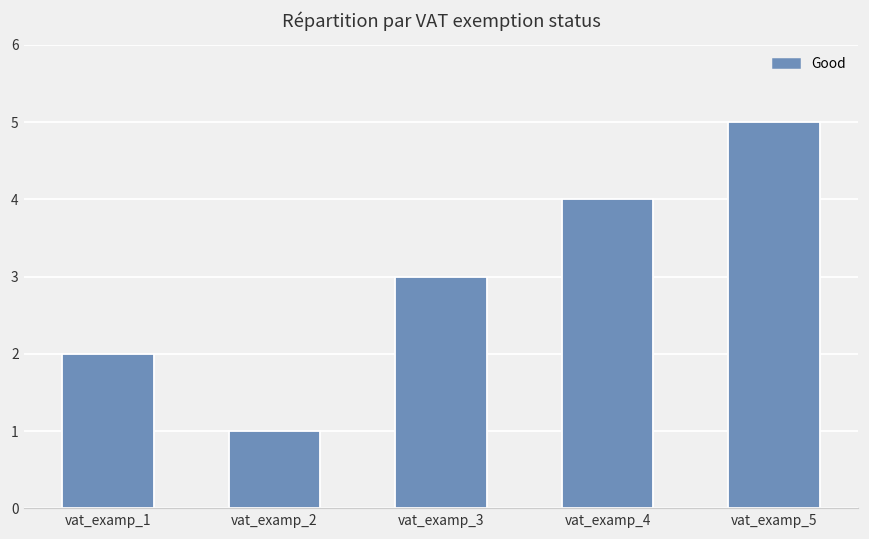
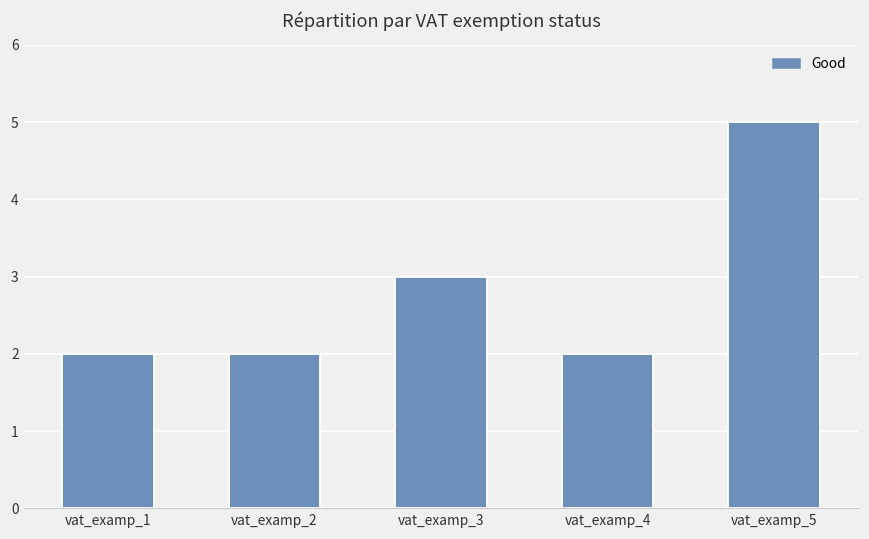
vat_examp_2: 1 -> 2
vat_examp_4: 4 -> 2
